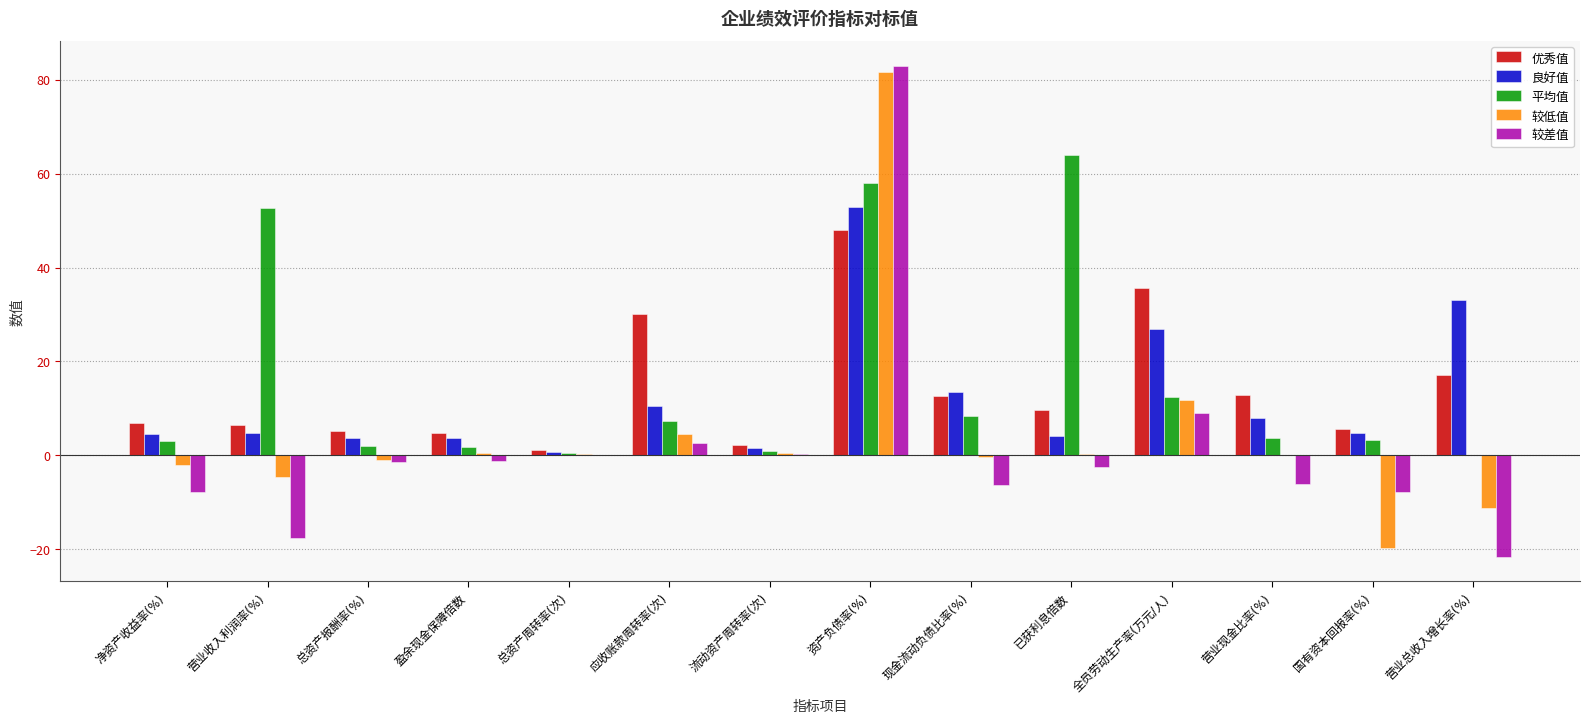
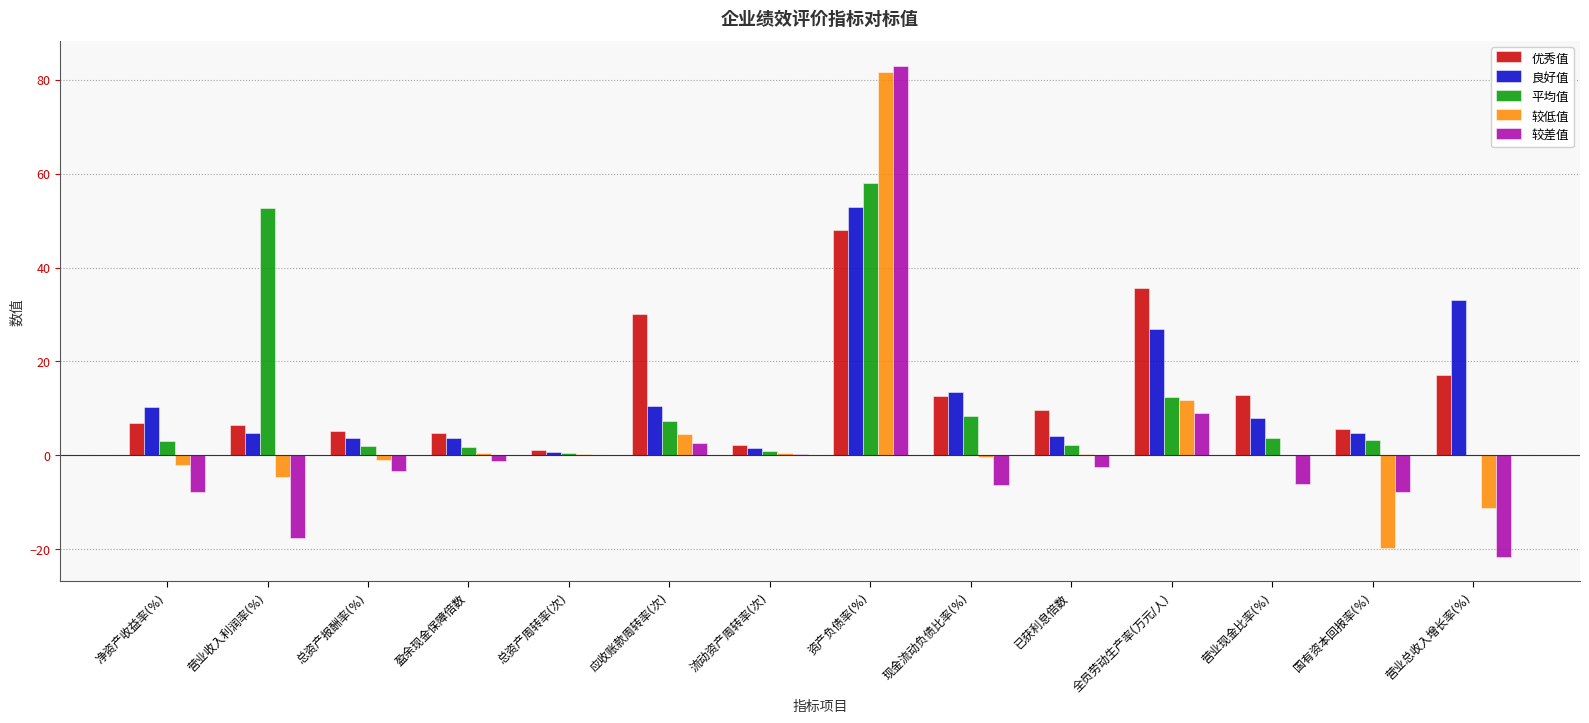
良好值, 净资产收益率(%): 5 -> 10
较差值, 总资产报酬率(%): -1 -> -3
平均值, 已获利息倍数: 64 -> 2
